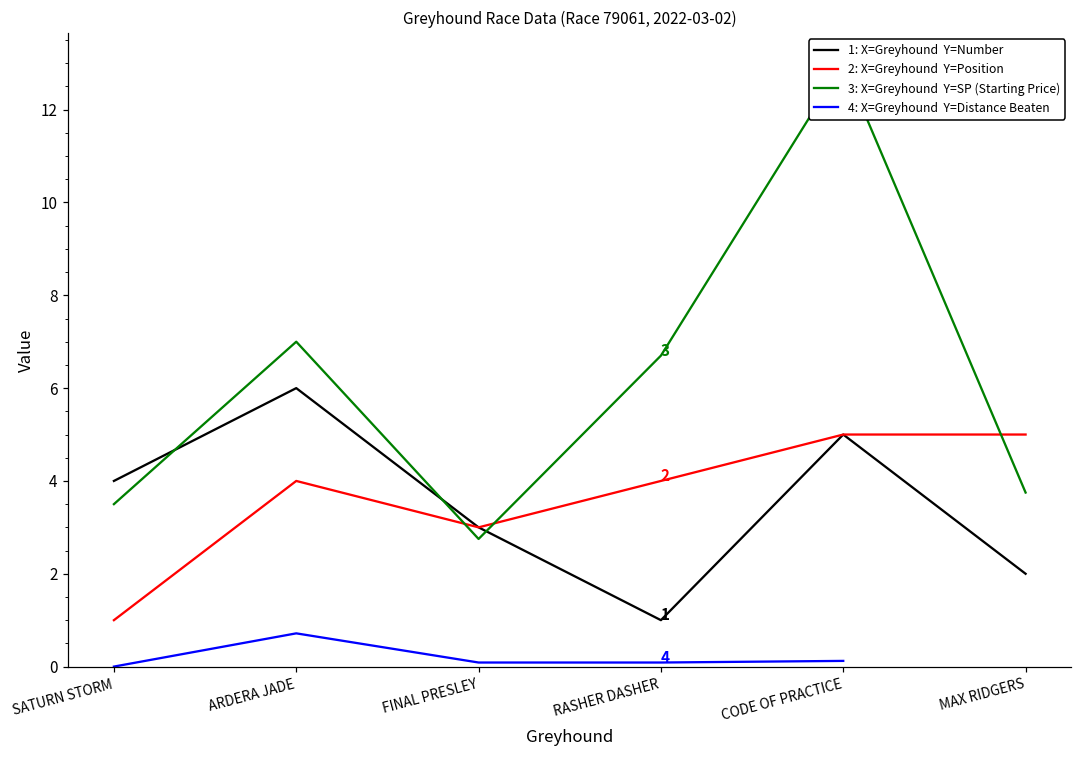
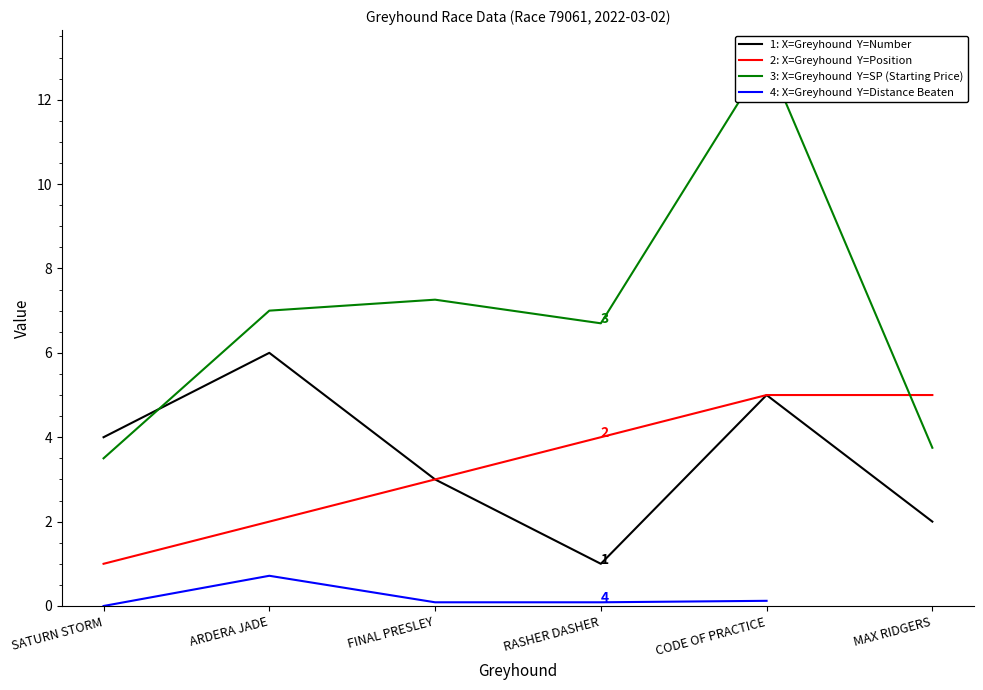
2: X=Greyhound Y=Position, ARDERA JADE: 4 -> 2
3: X=Greyhound Y=SP (Starting Price), FINAL PRESLEY: 2.8 -> 7.3
